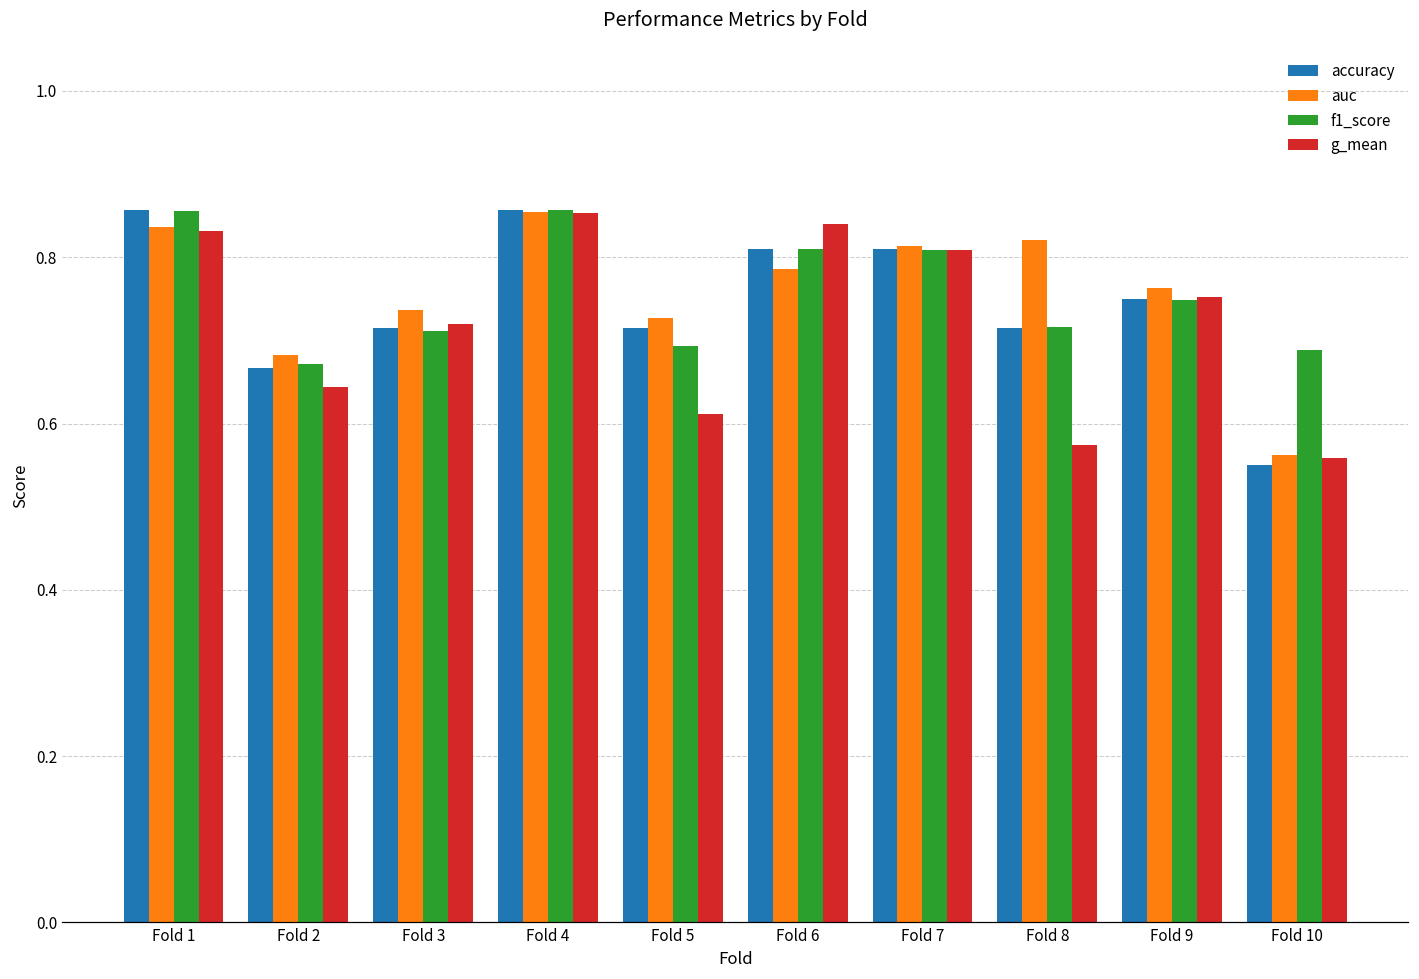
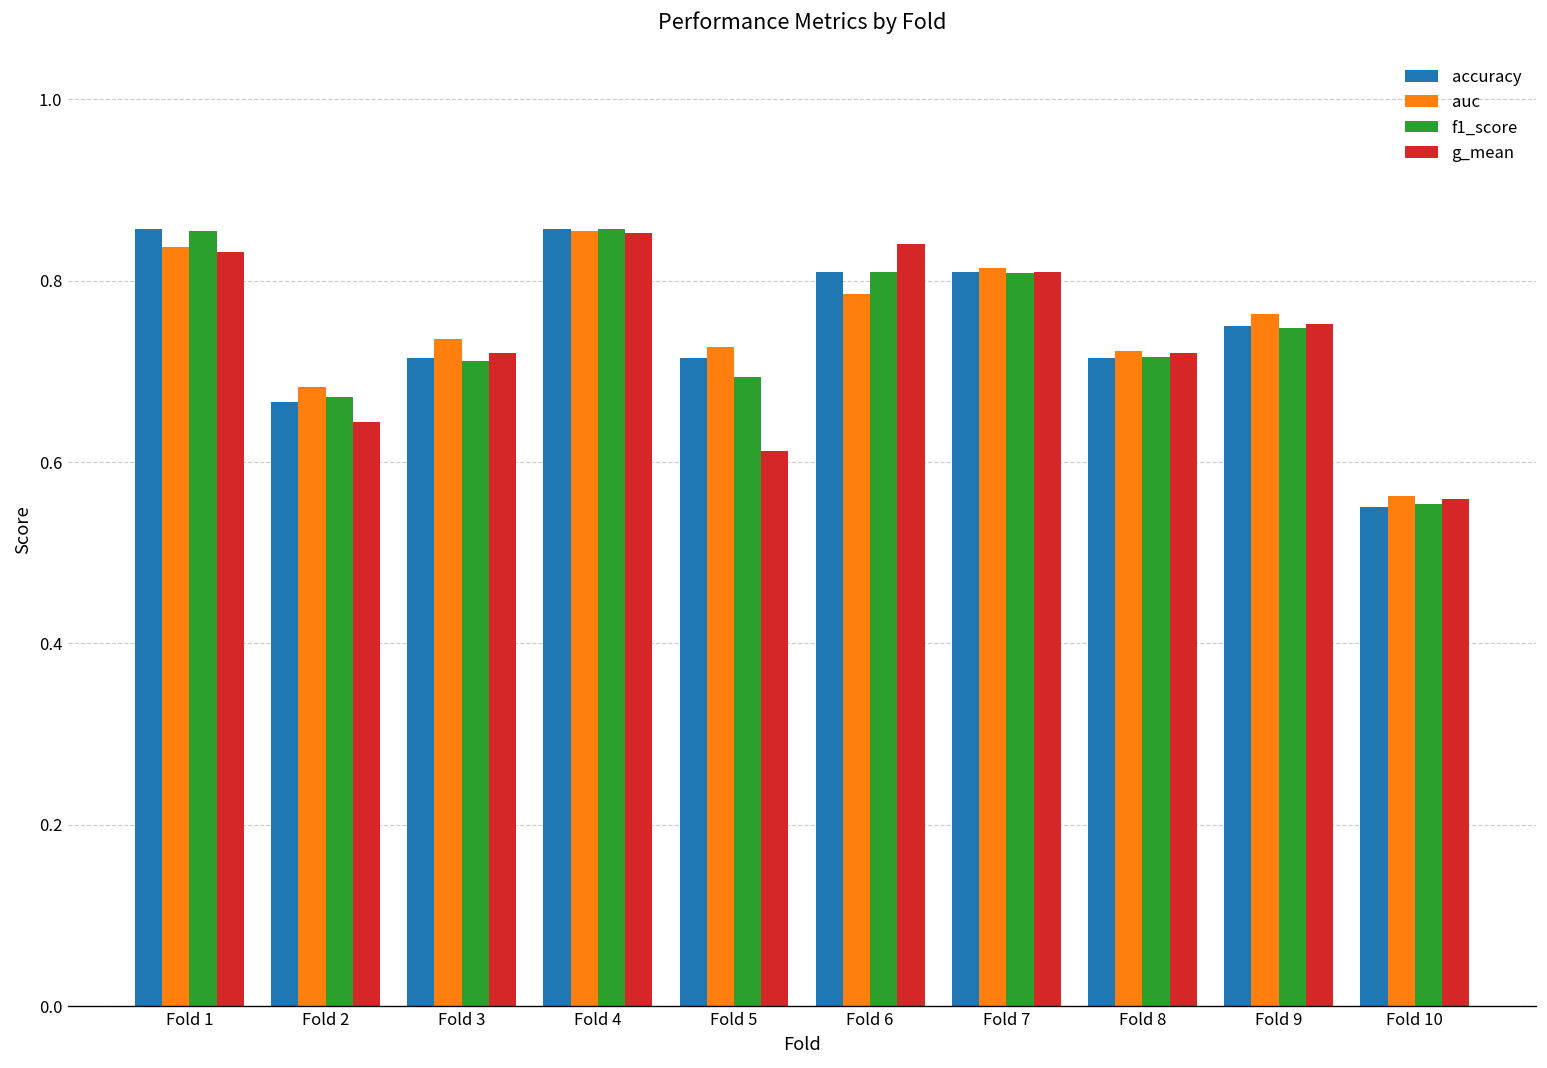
auc, Fold 8: 0.82 -> 0.72
g_mean, Fold 8: 0.57 -> 0.72
f1_score, Fold 10: 0.69 -> 0.55
